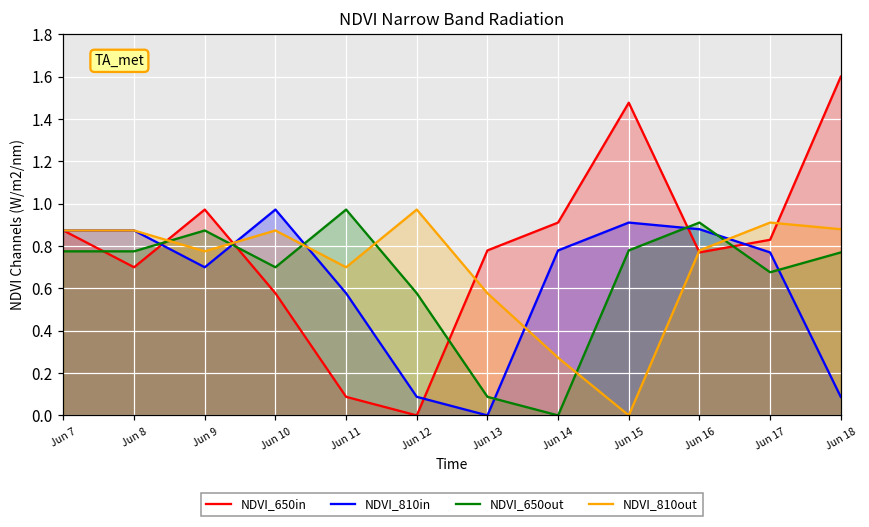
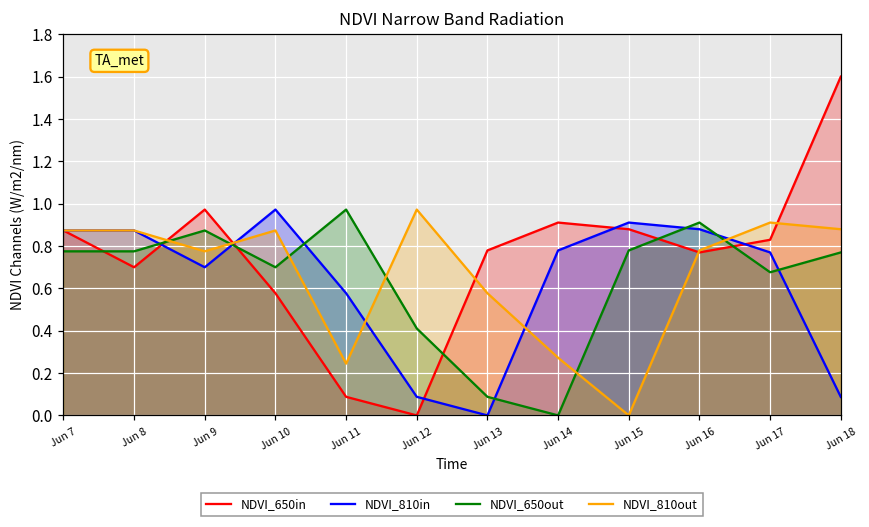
NDVI_810out, Jun 11: 0.70 -> 0.24
NDVI_650out, Jun 12: 0.58 -> 0.41
NDVI_650in, Jun 15: 1.48 -> 0.88
